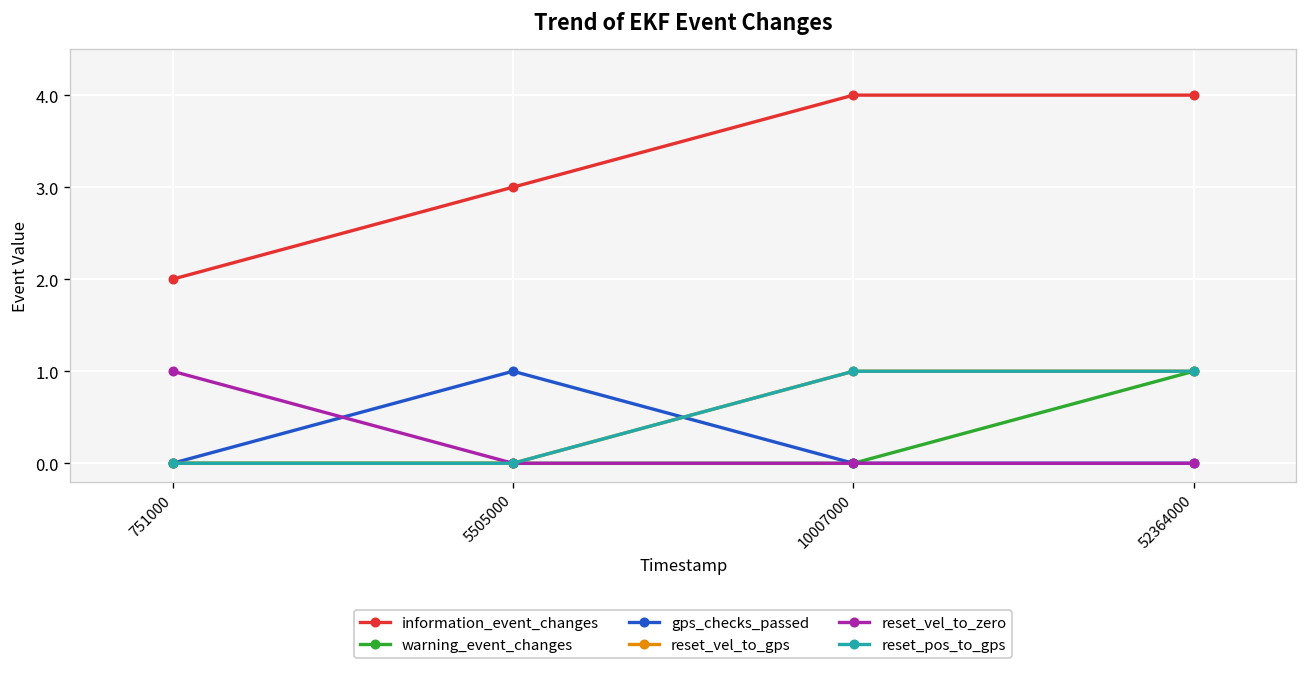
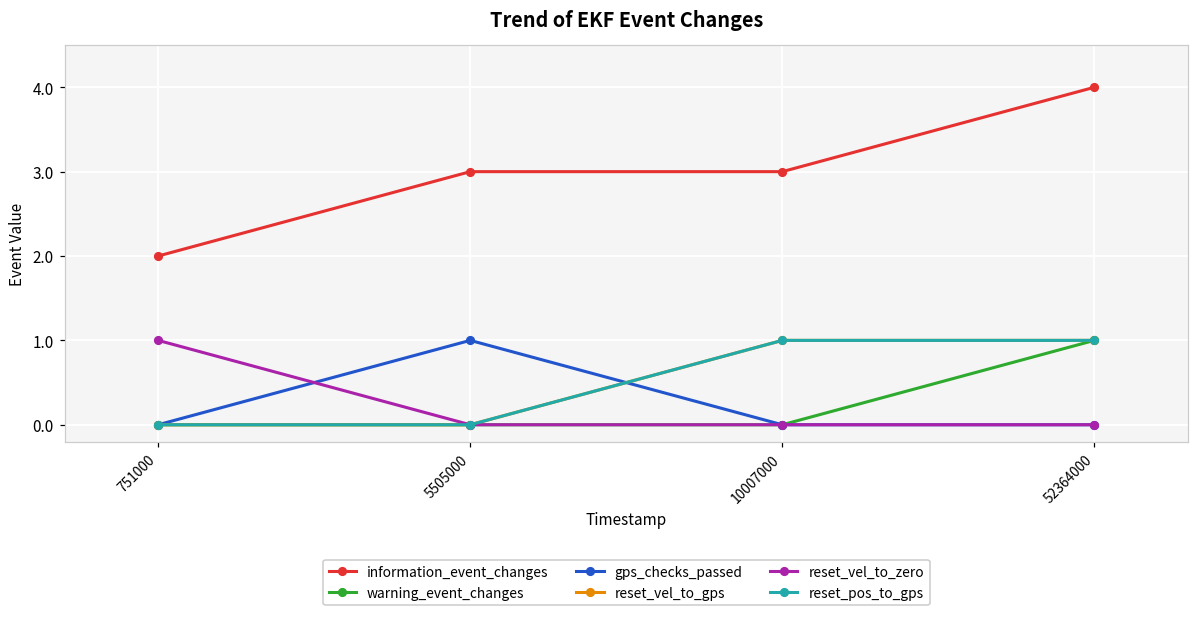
information_event_changes, 10007000: 4 -> 3
